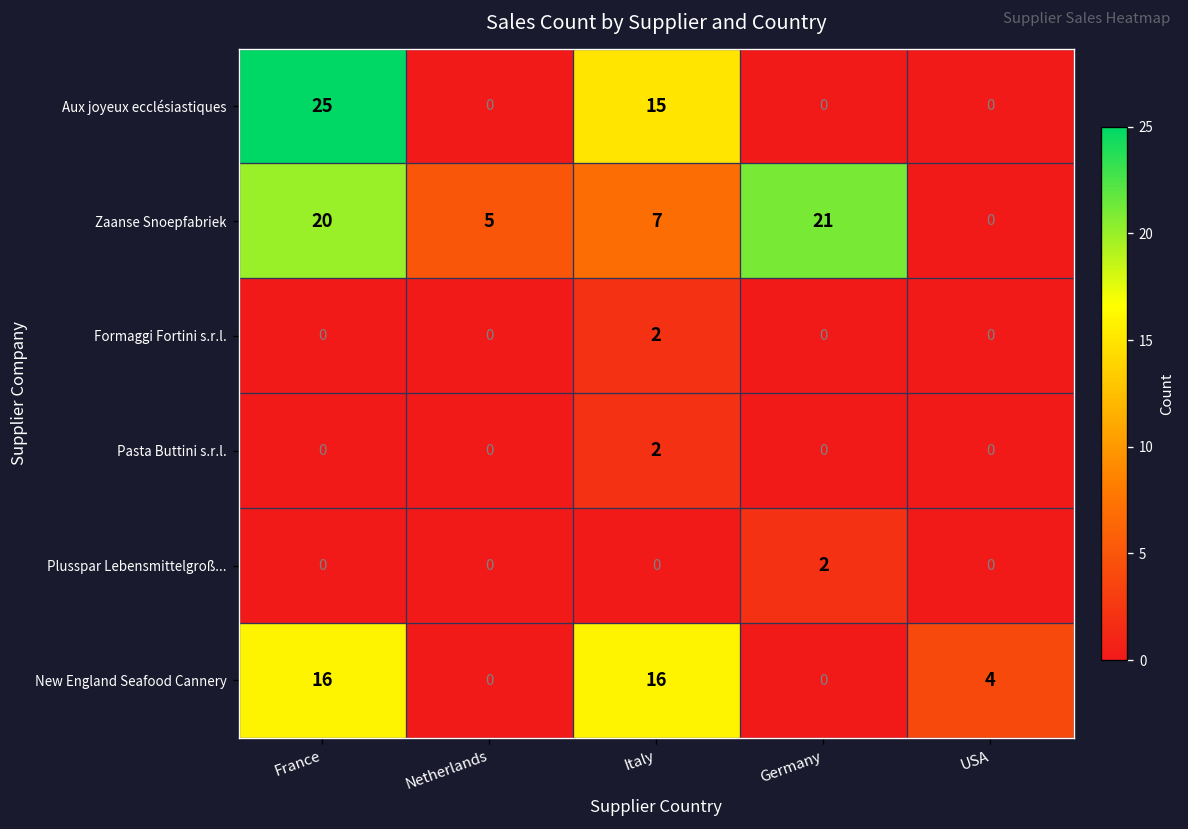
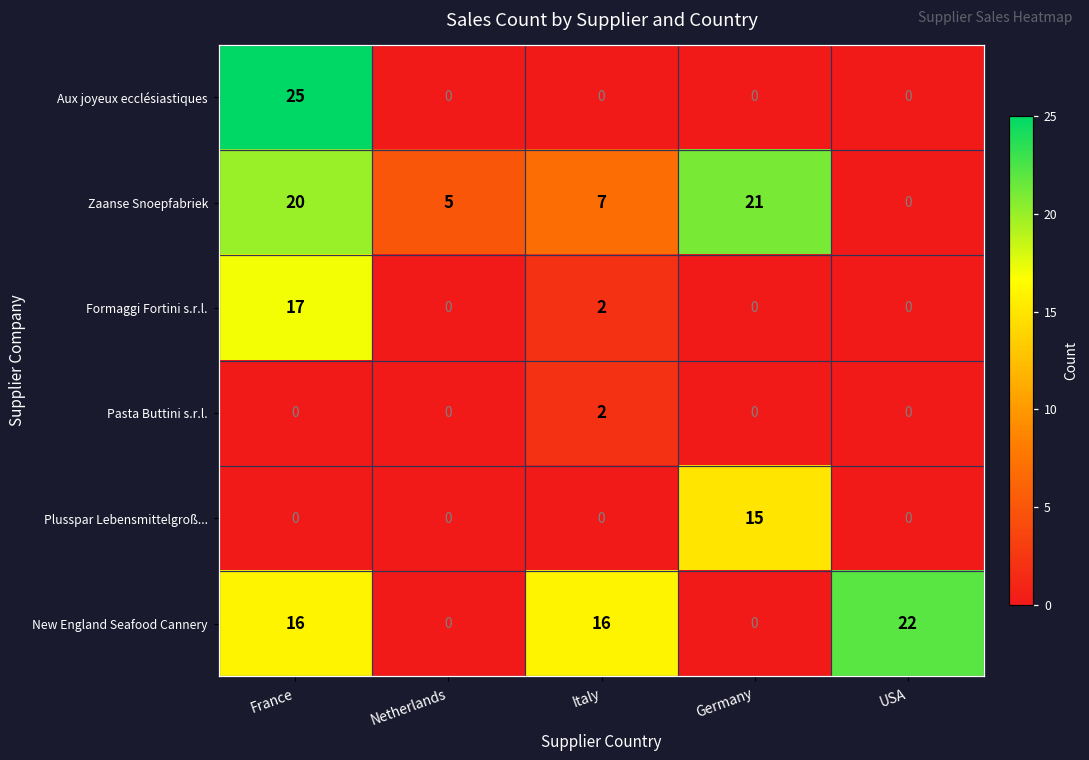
Aux joyeux ecclésiastiques, Italy: 15 -> 0
Formaggi Fortini s.r.l., France: 0 -> 17
Plusspar Lebensmittelgroß..., Germany: 2 -> 15
New England Seafood Cannery, USA: 4 -> 22
